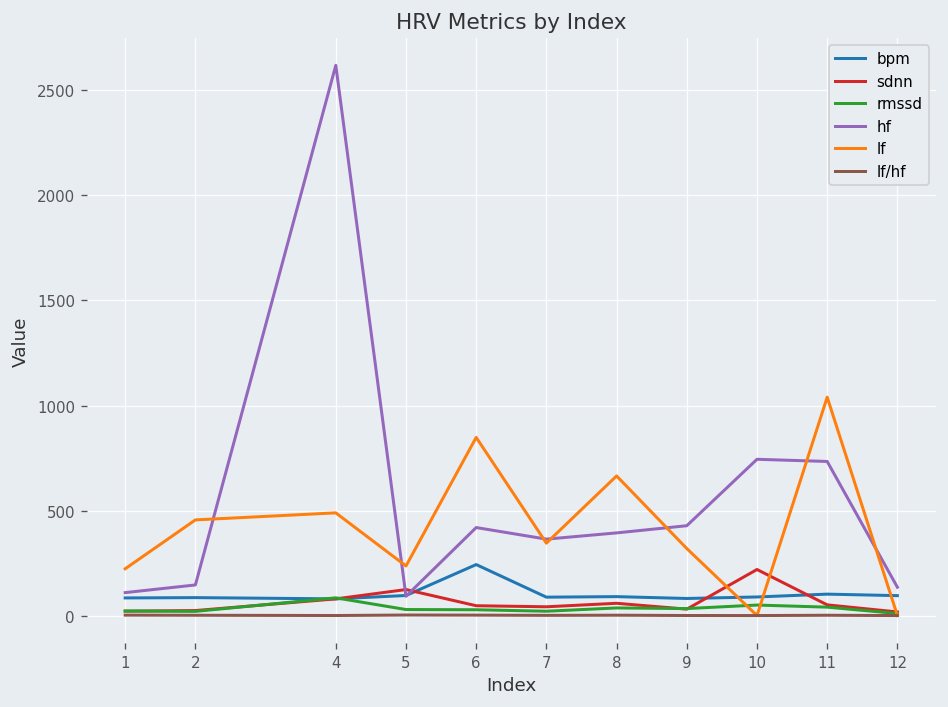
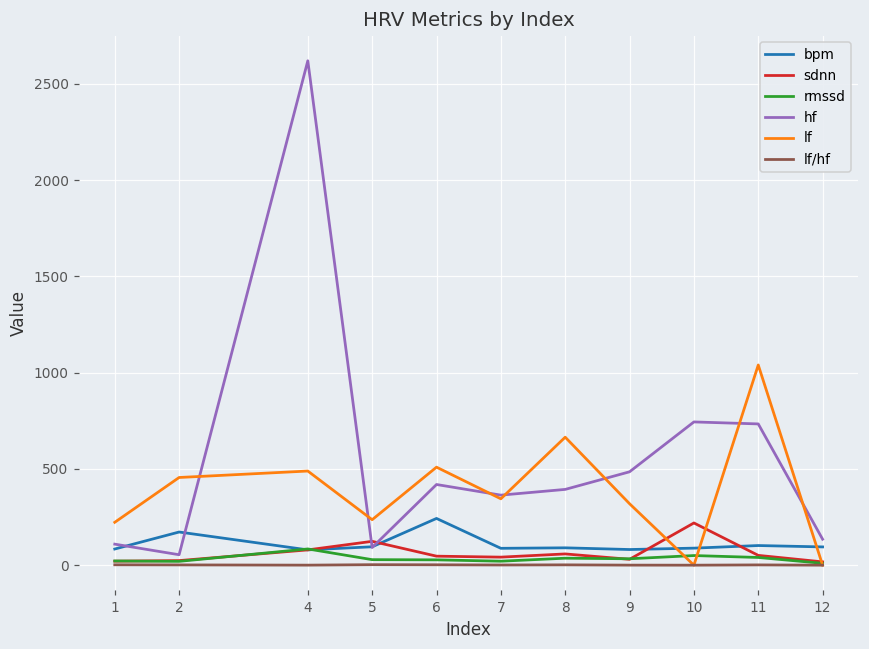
bpm, 2: 90 -> 170
hf, 2: 150 -> 50
lf, 6: 850 -> 510
hf, 9: 430 -> 480
